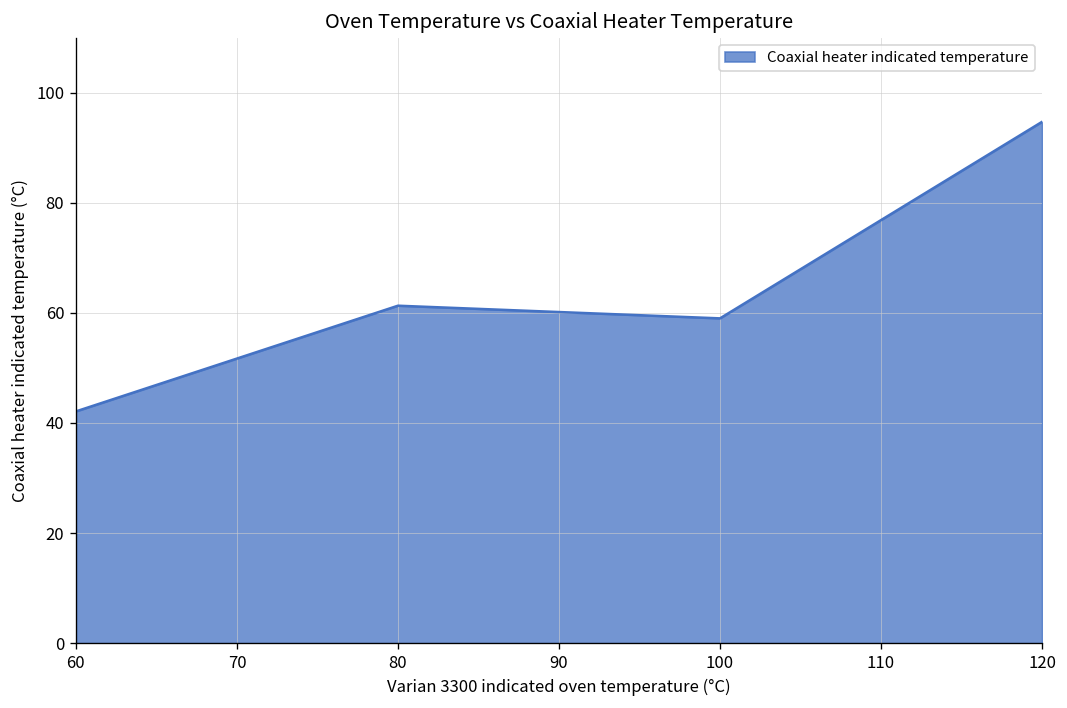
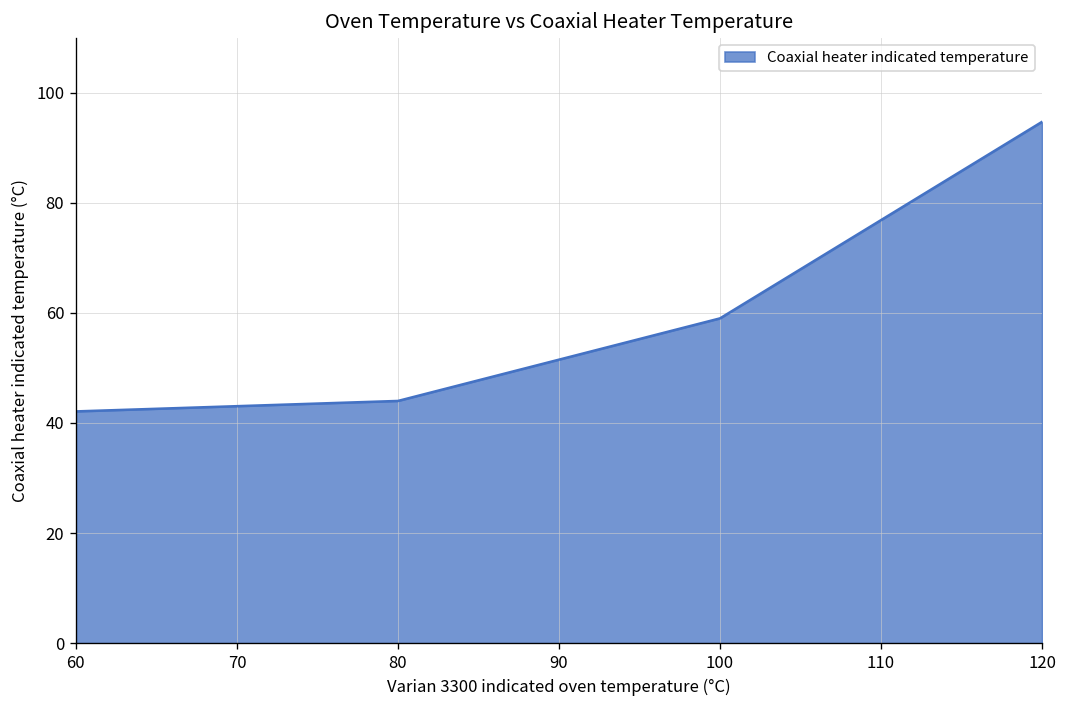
80: 61 -> 44
